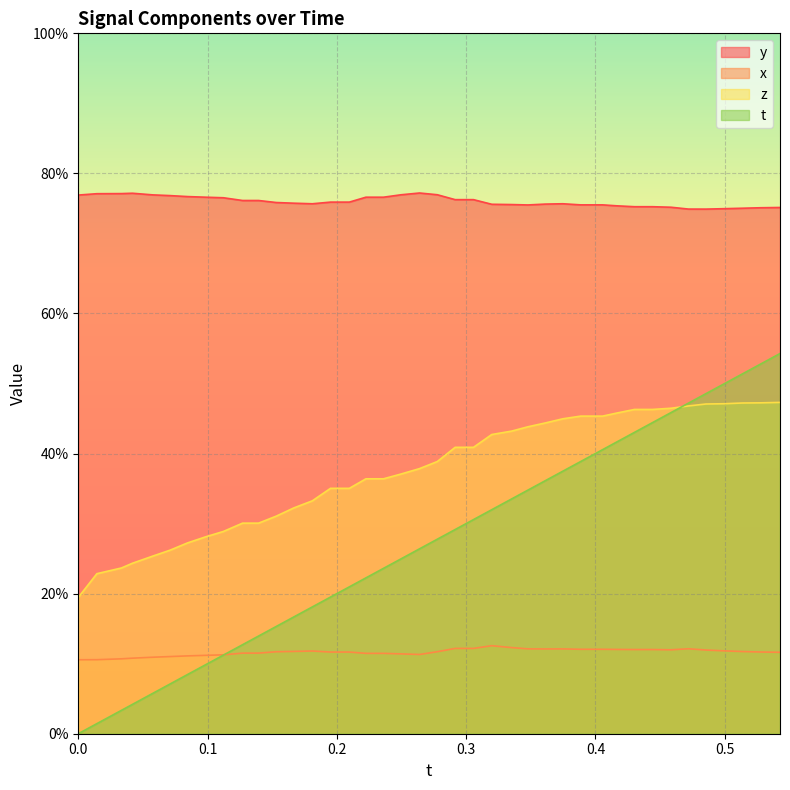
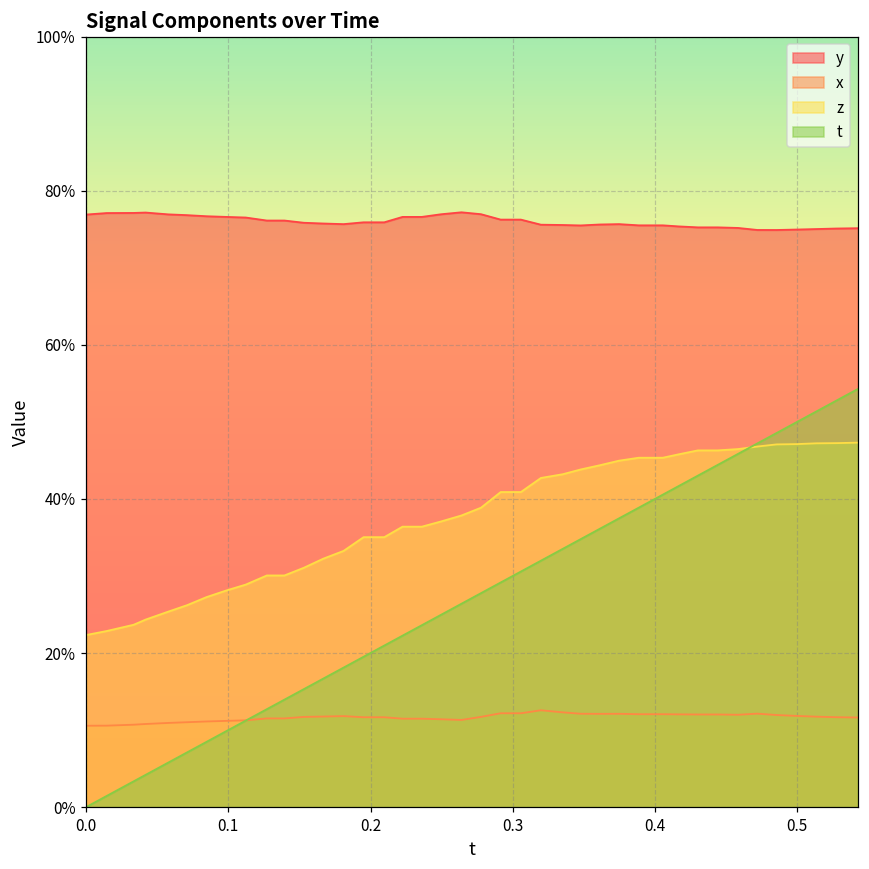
z, 0.0: 19% -> 22%
